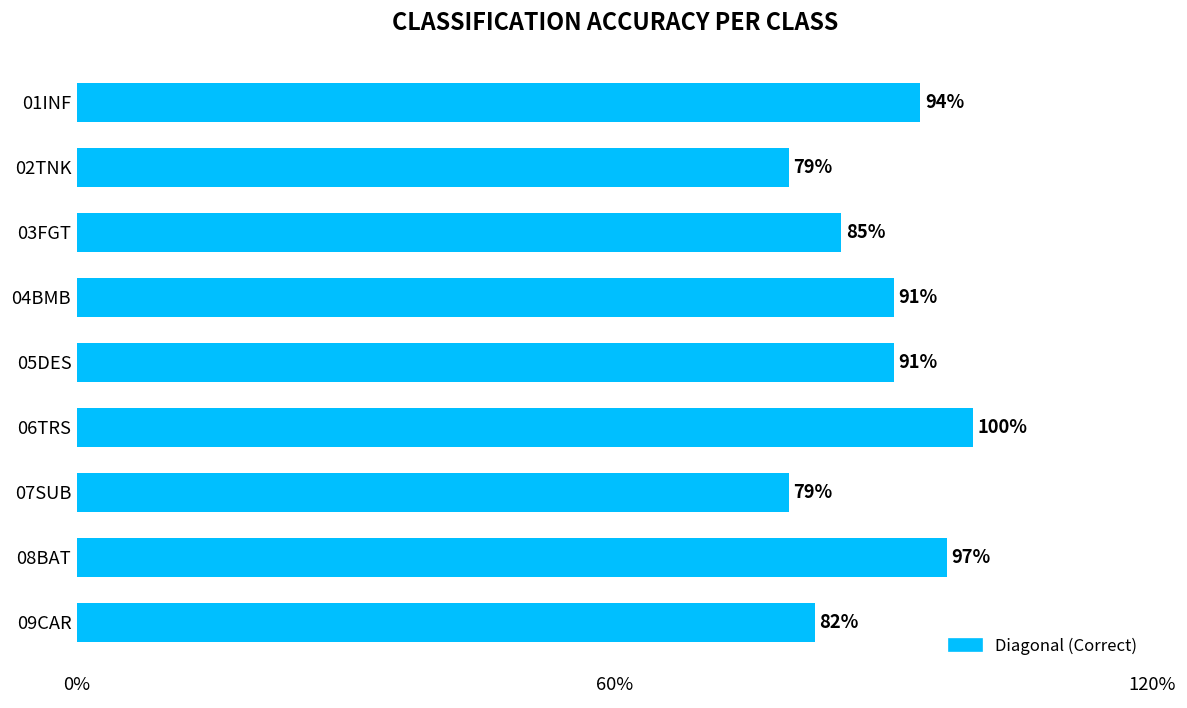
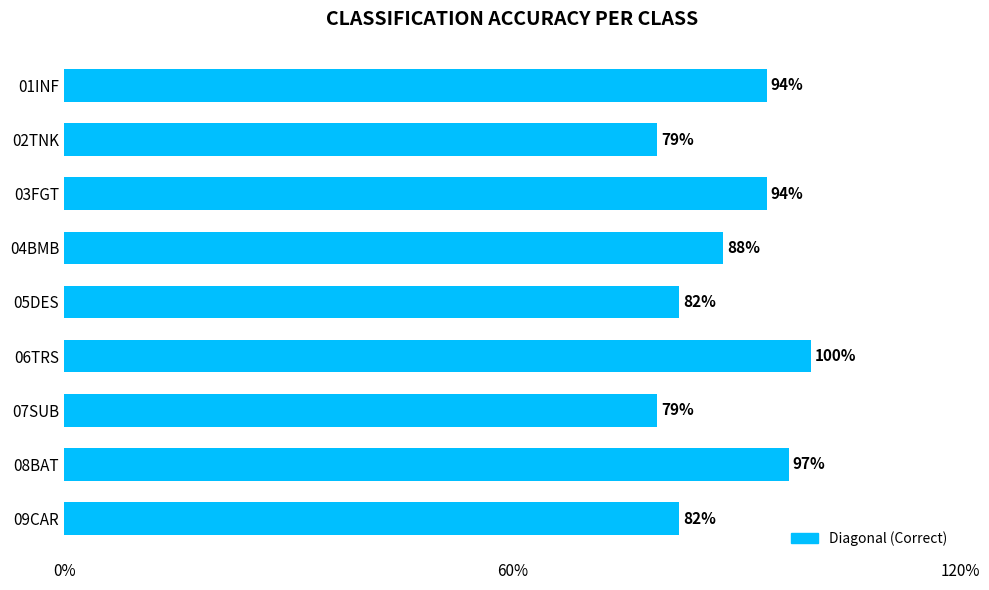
03FGT: 85% -> 94%
04BMB: 91% -> 88%
05DES: 91% -> 82%
